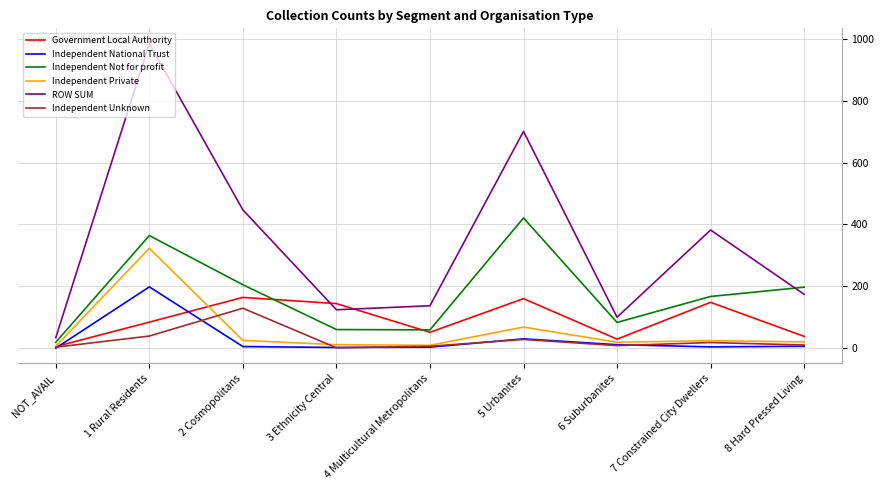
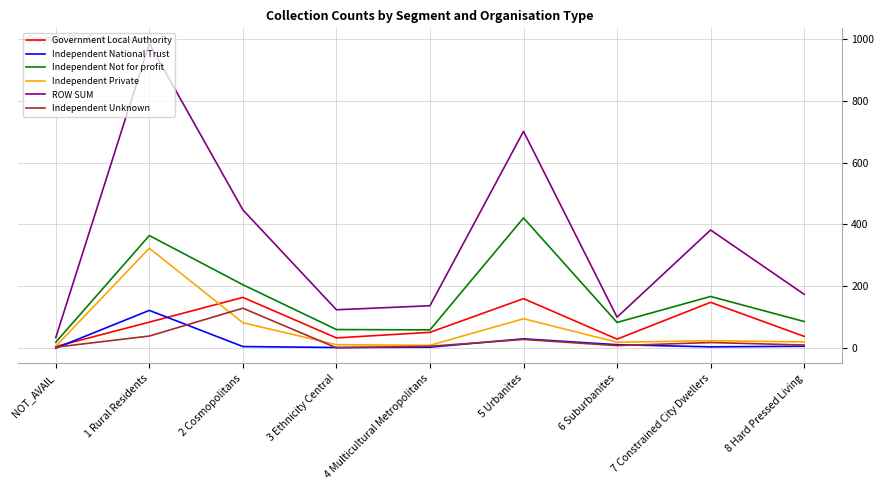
Independent National Trust, 1 Rural Residents: 200 -> 120
Independent Private, 2 Cosmopolitans: 30 -> 80
Government Local Authority, 3 Ethnicity Central: 140 -> 30
Independent Private, 5 Urbanites: 70 -> 100
Independent Not for profit, 8 Hard Pressed Living: 200 -> 90
